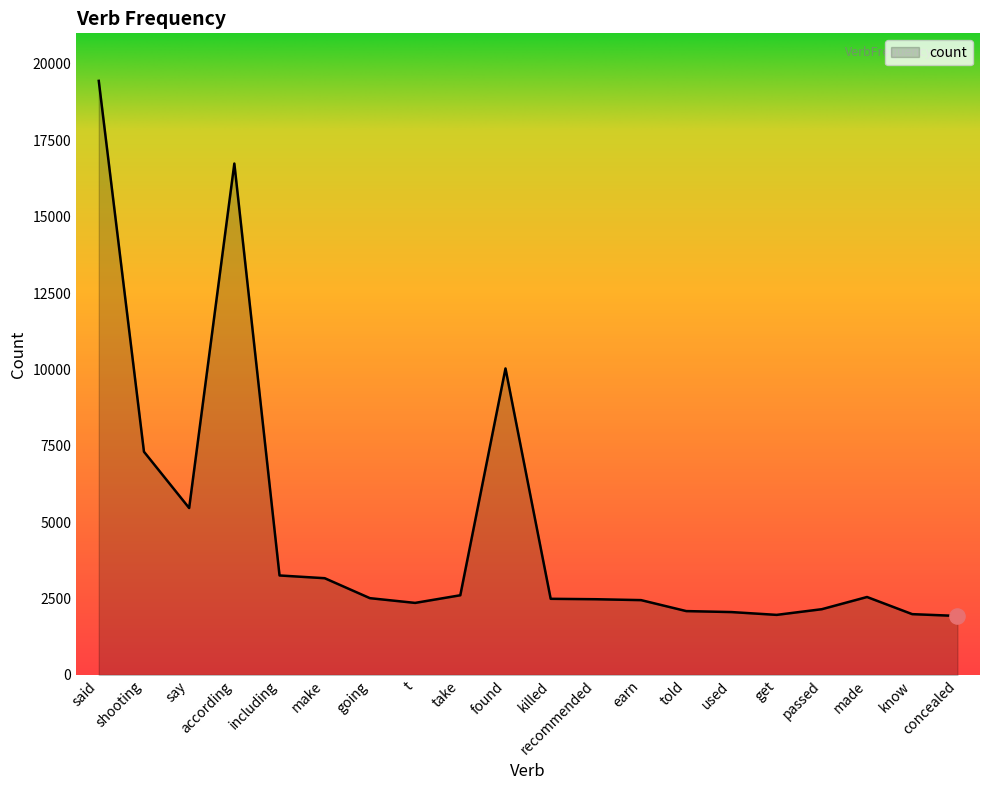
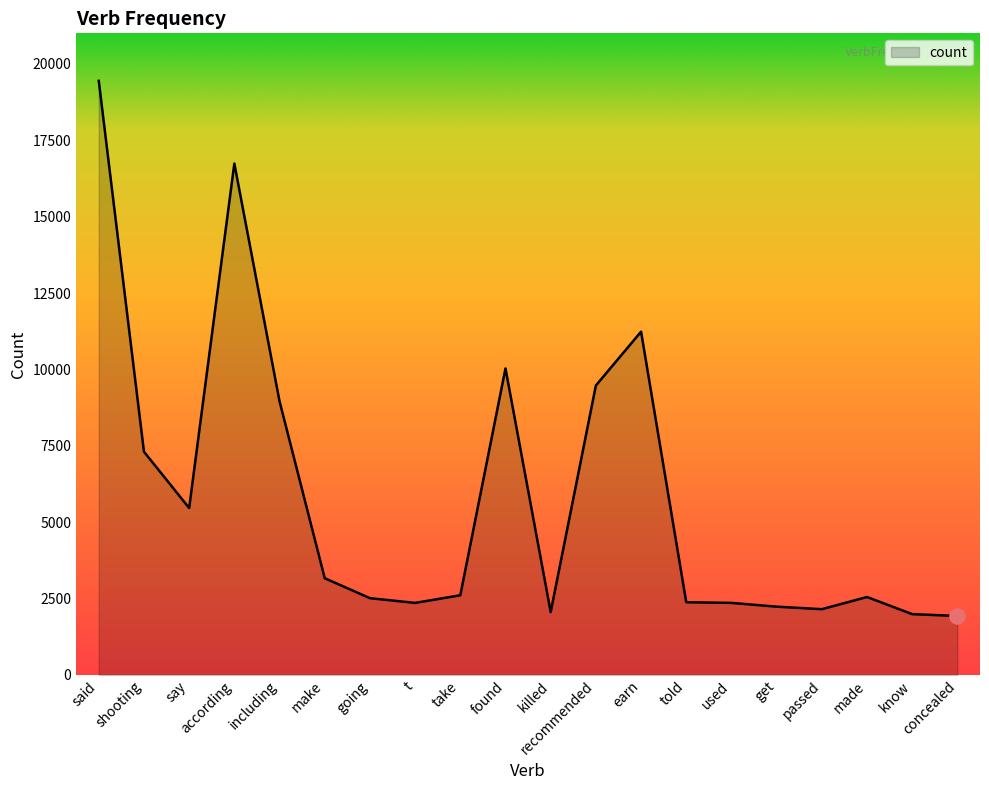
count, including: 3300 -> 9000
count, killed: 2500 -> 2100
count, recommended: 2500 -> 9500
count, earn: 2500 -> 11200
count, told: 2100 -> 2400
count, used: 2100 -> 2400
count, get: 2000 -> 2200
